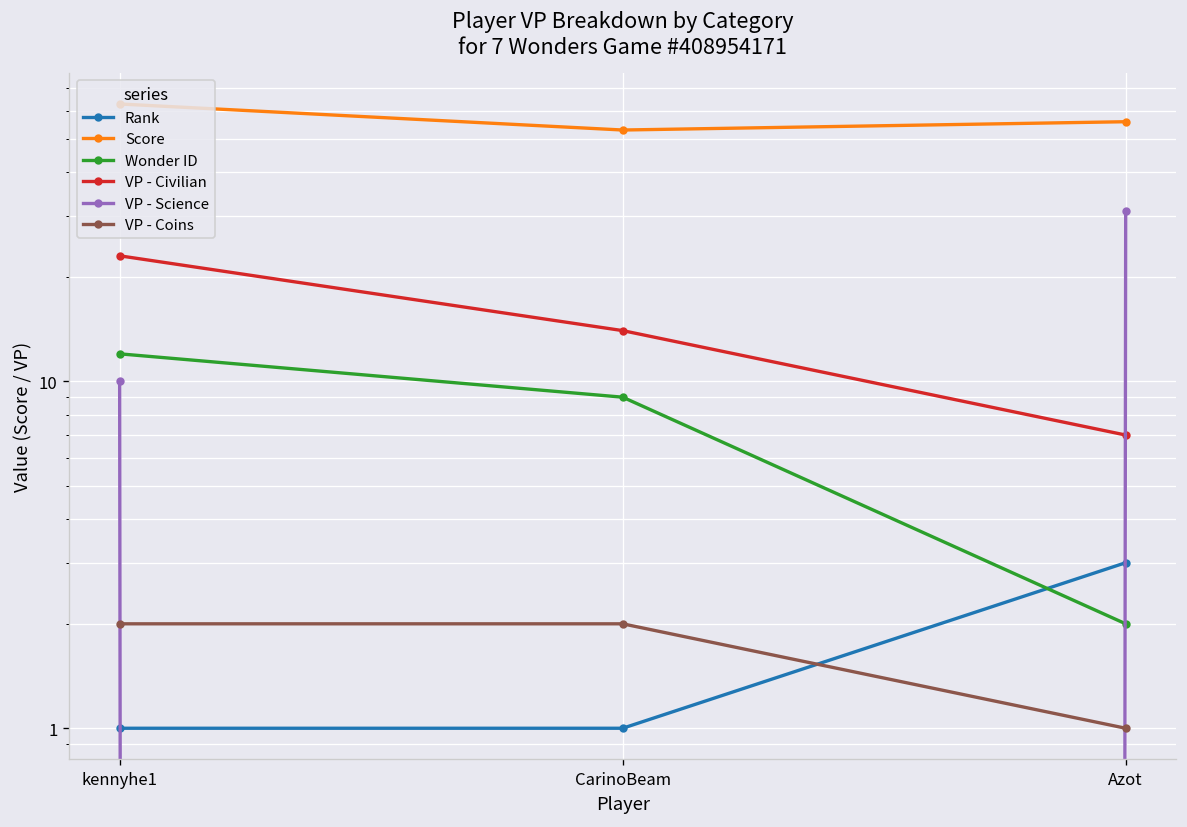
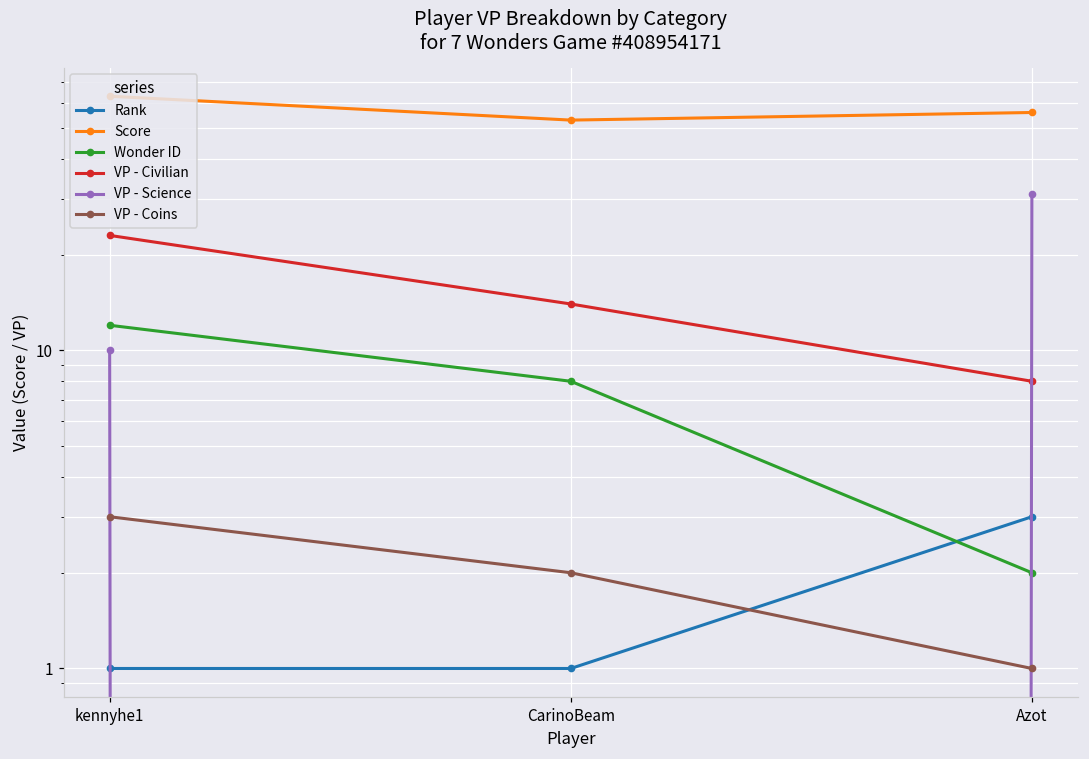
VP - Coins, kennyhe1: 2 -> 3
Wonder ID, CarinoBeam: 9 -> 8
VP - Civilian, Azot: 7 -> 8
